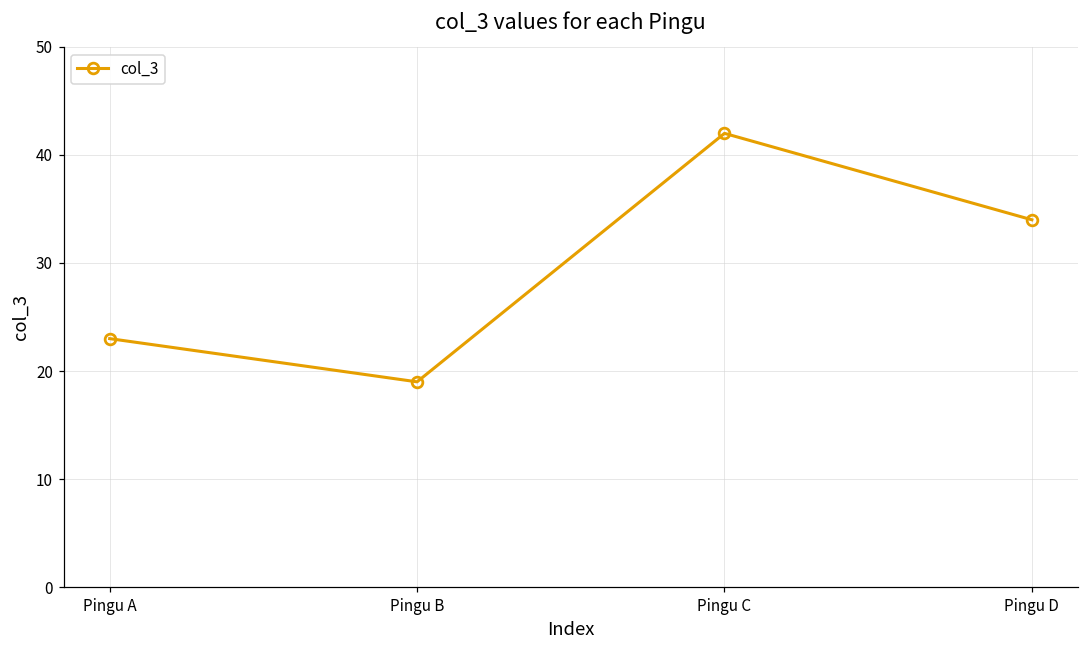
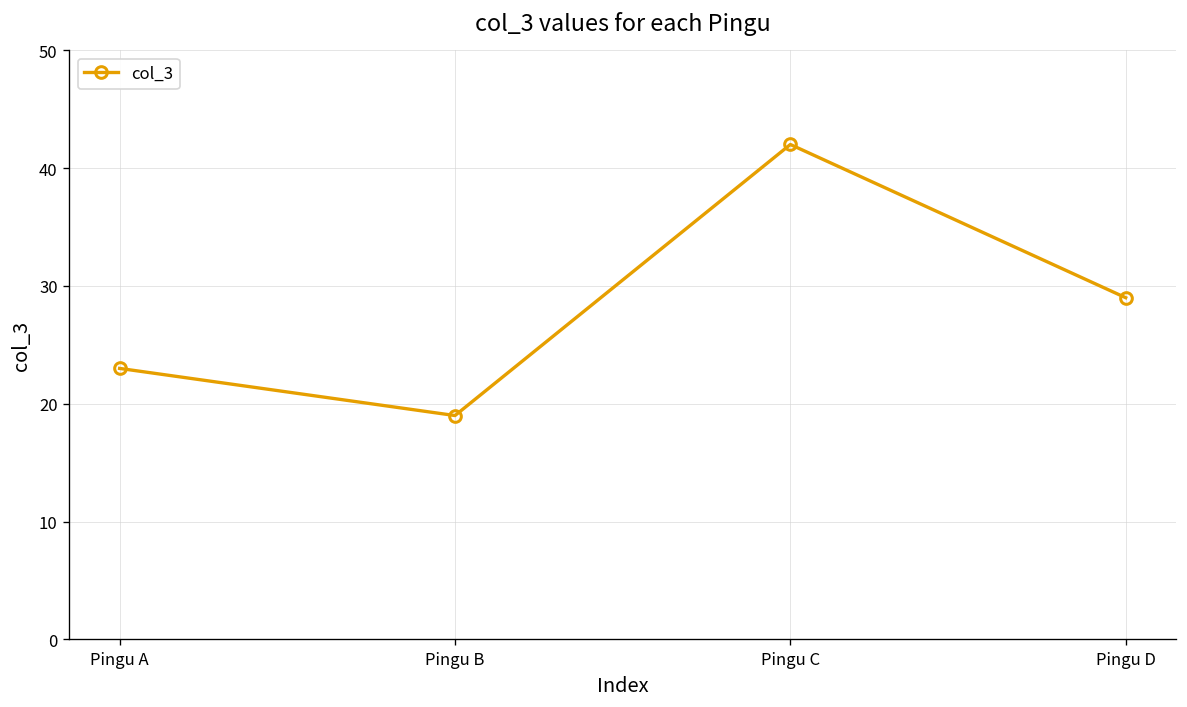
Pingu D: 34 -> 29
